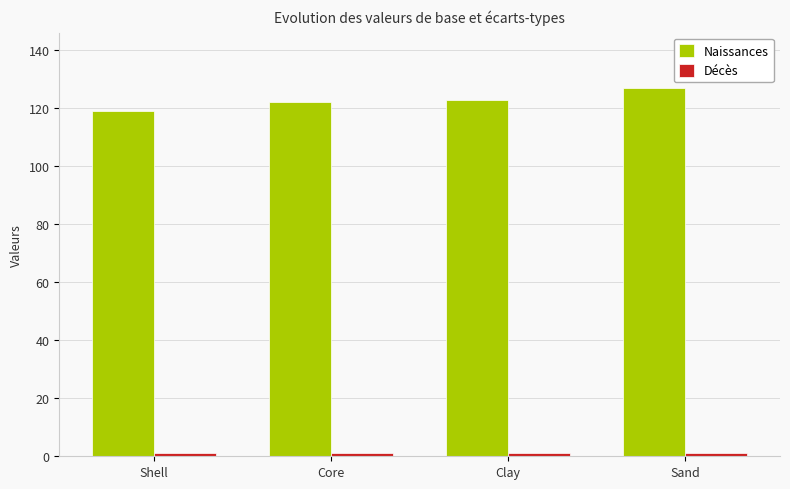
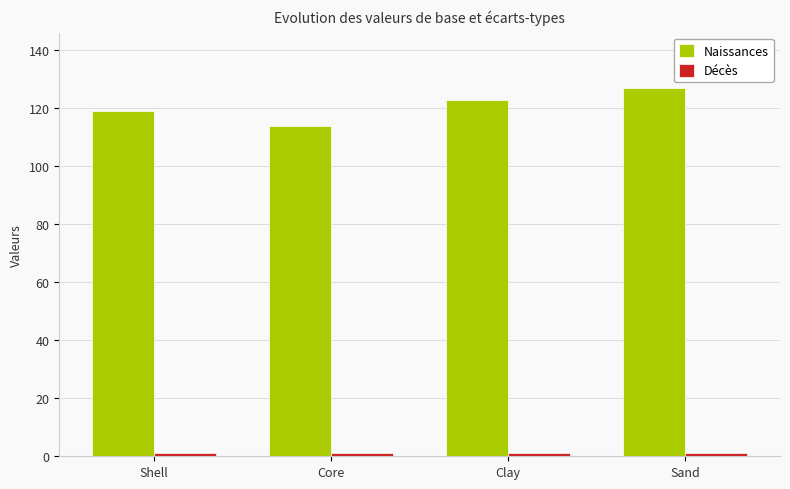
Naissances, Core: 122 -> 114
